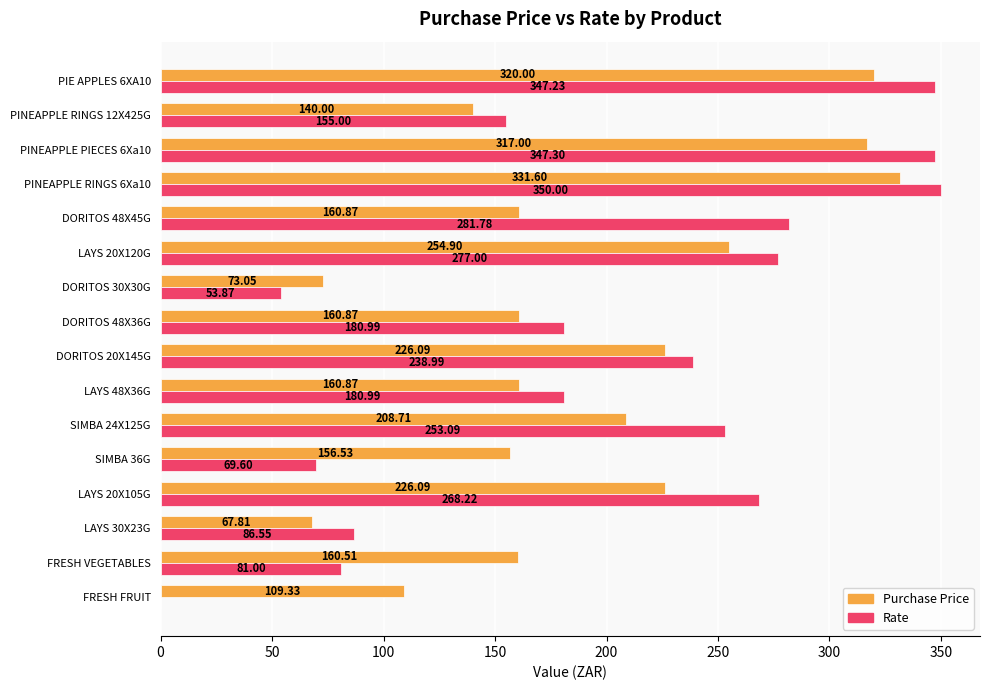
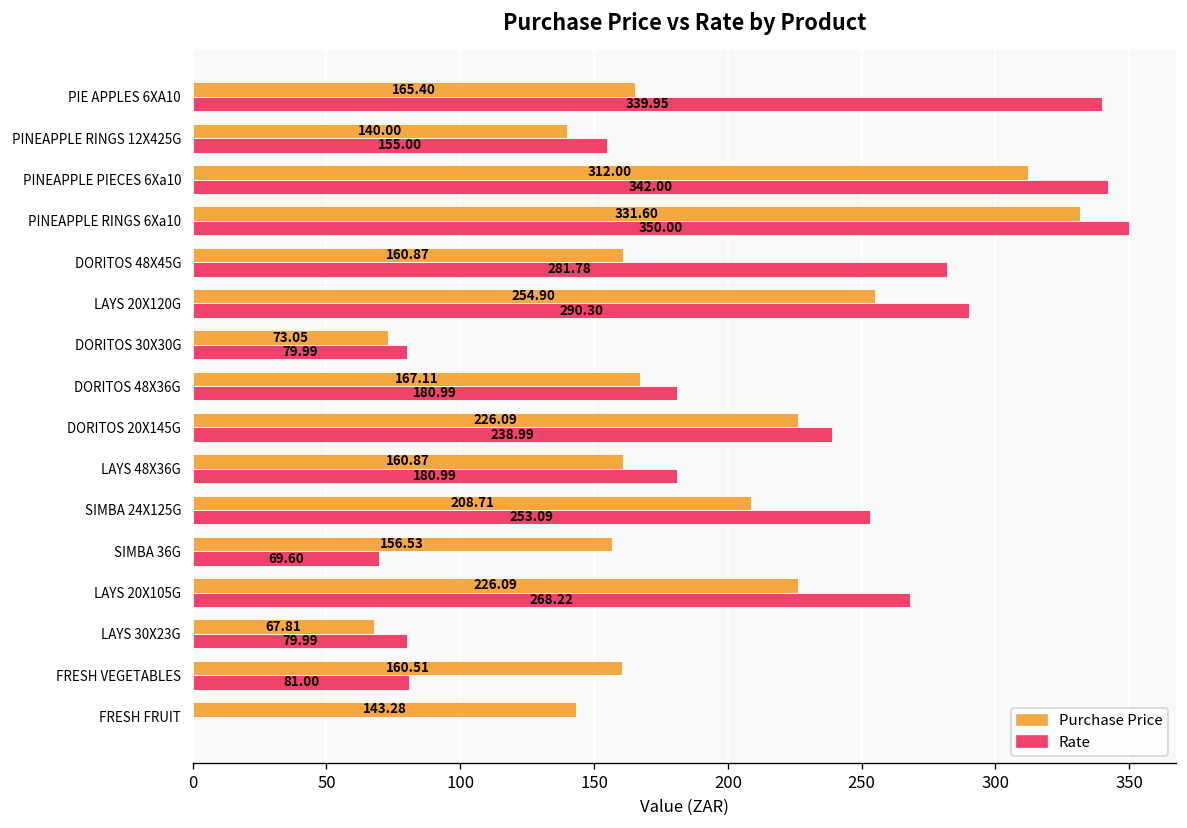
Purchase Price, PIE APPLES 6XA10: 320.00 -> 165.40
Rate, PIE APPLES 6XA10: 347.23 -> 339.95
Purchase Price, PINEAPPLE PIECES 6Xa10: 317.00 -> 312.00
Rate, PINEAPPLE PIECES 6Xa10: 347.30 -> 342.00
Rate, LAYS 20X120G: 277.00 -> 290.30
Rate, DORITOS 30X30G: 53.87 -> 79.99
Purchase Price, DORITOS 48X36G: 160.87 -> 167.11
Rate, LAYS 30X23G: 86.55 -> 79.99
Purchase Price, FRESH FRUIT: 109.33 -> 143.28
